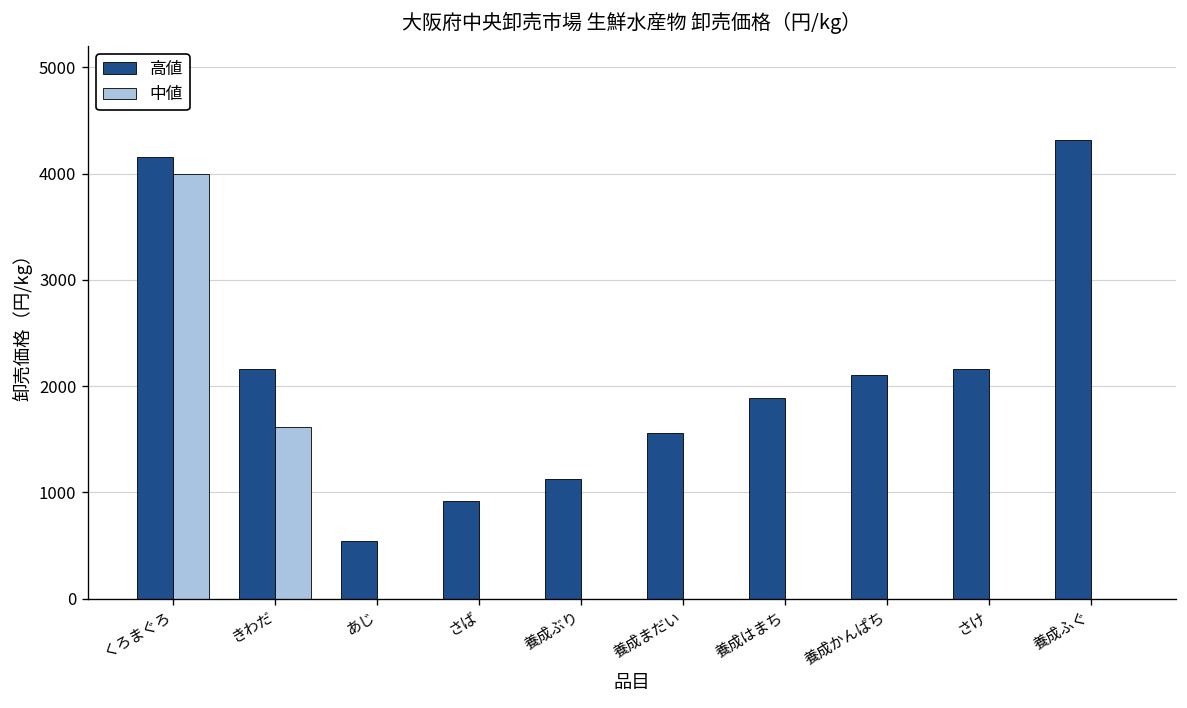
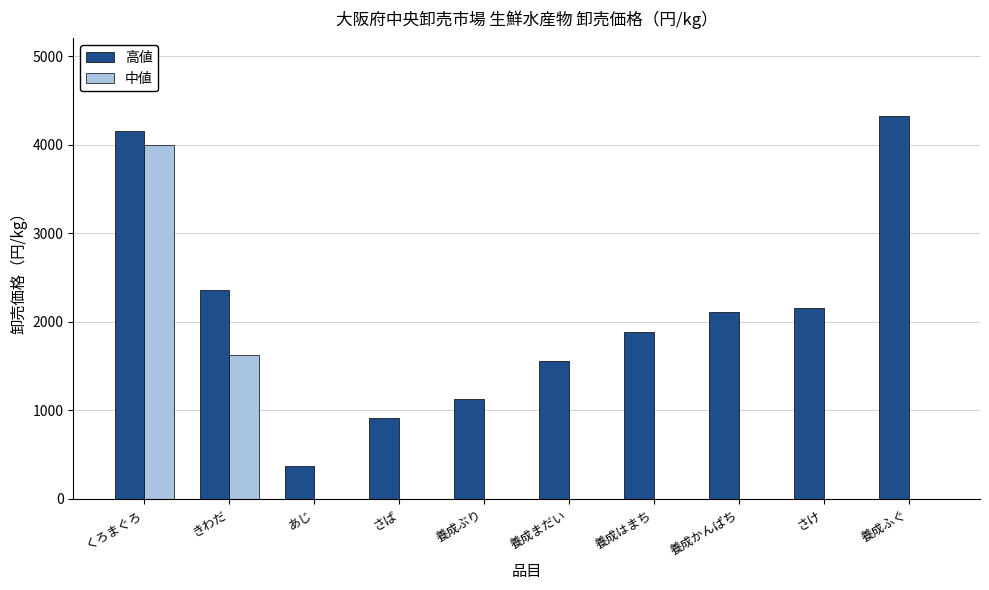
高値, きわだ: 2200 -> 2400
高値, あじ: 500 -> 400
